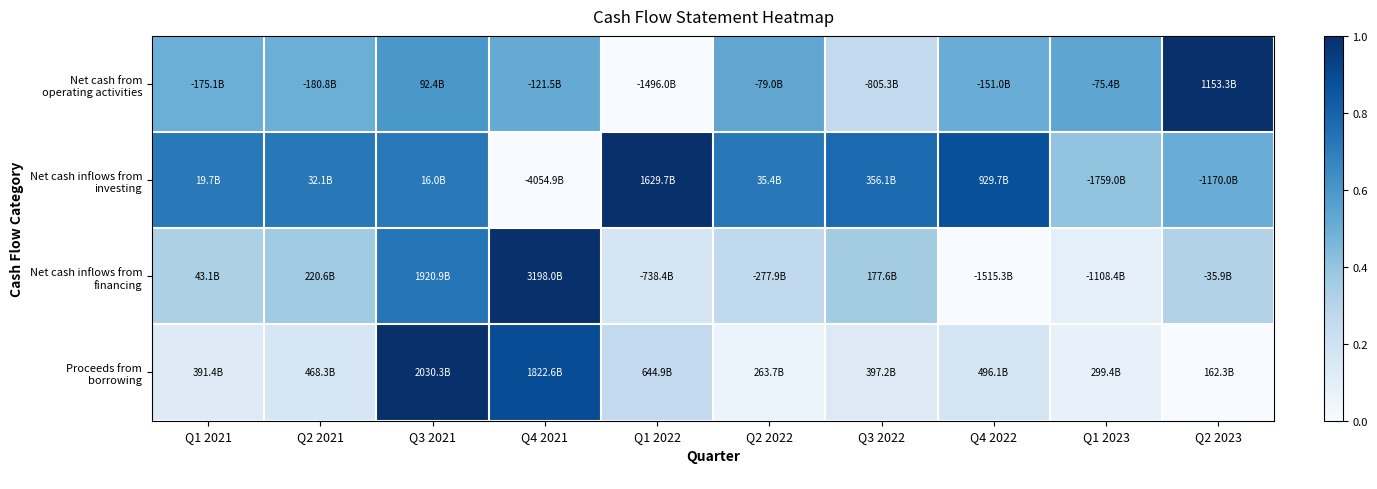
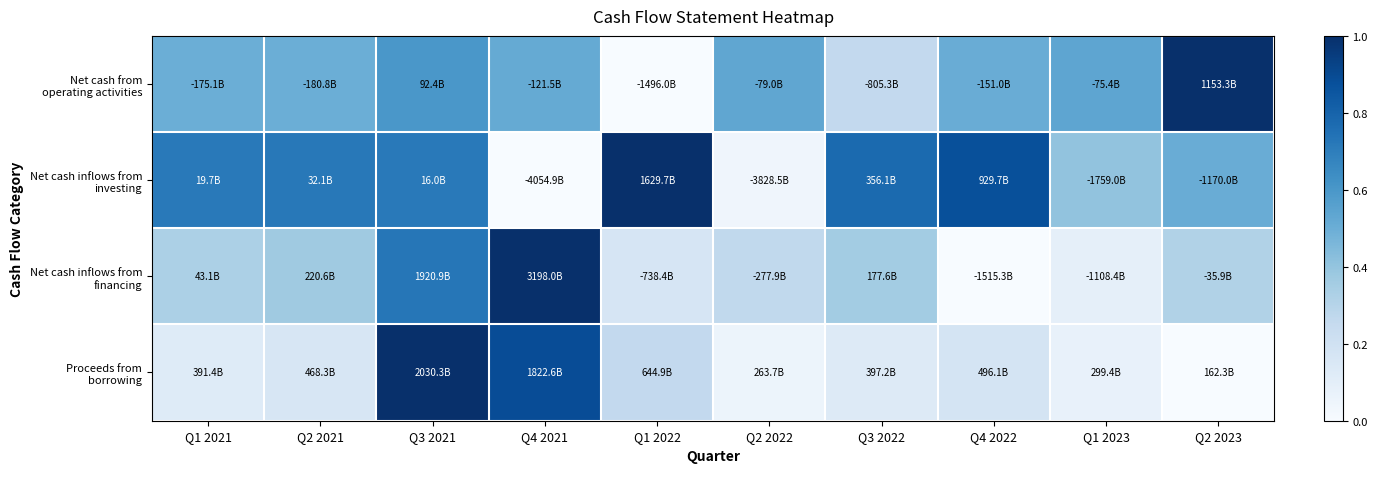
Net cash inflows from investing, Q2 2022: 35.4B -> -3828.5B
